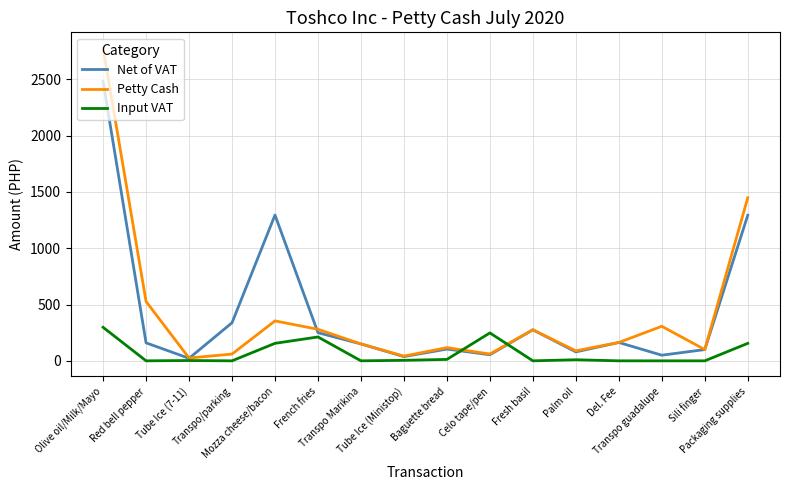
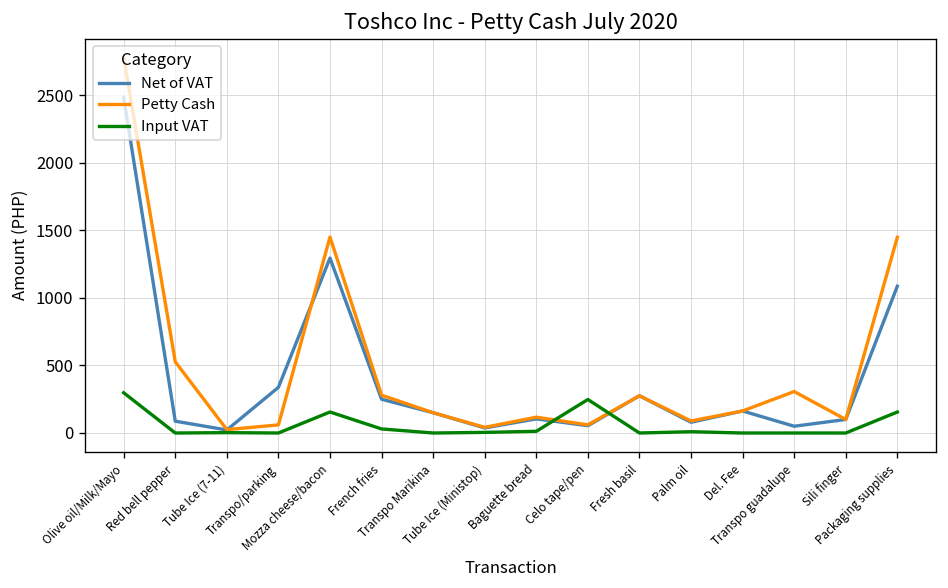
Net of VAT, Red bell pepper: 160 -> 90
Petty Cash, Mozza cheese/bacon: 350 -> 1450
Input VAT, French fries: 210 -> 30
Net of VAT, Packaging supplies: 1290 -> 1090
